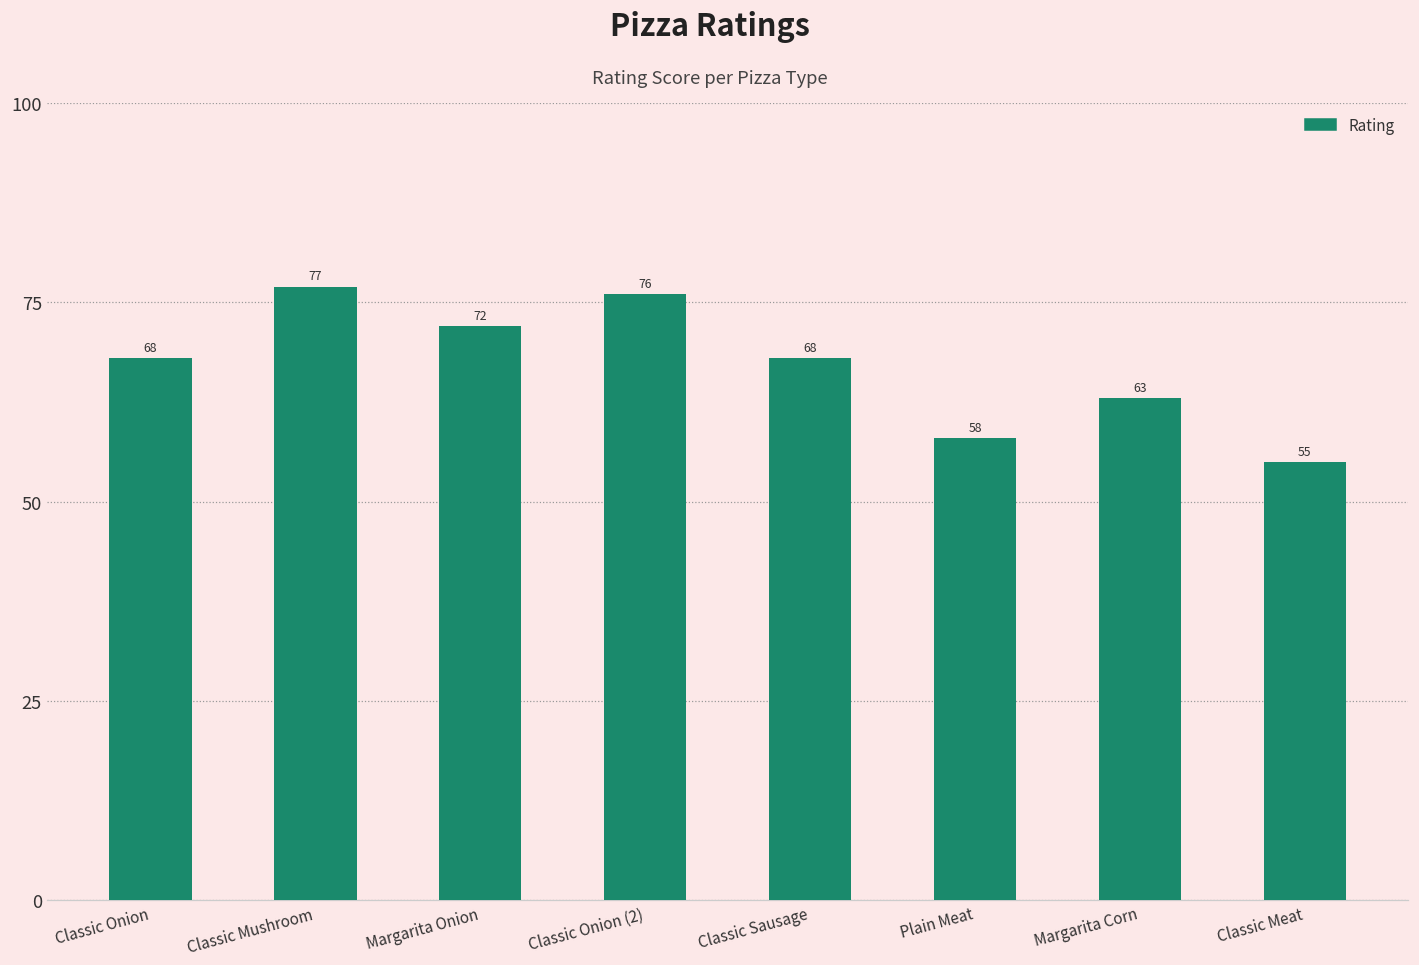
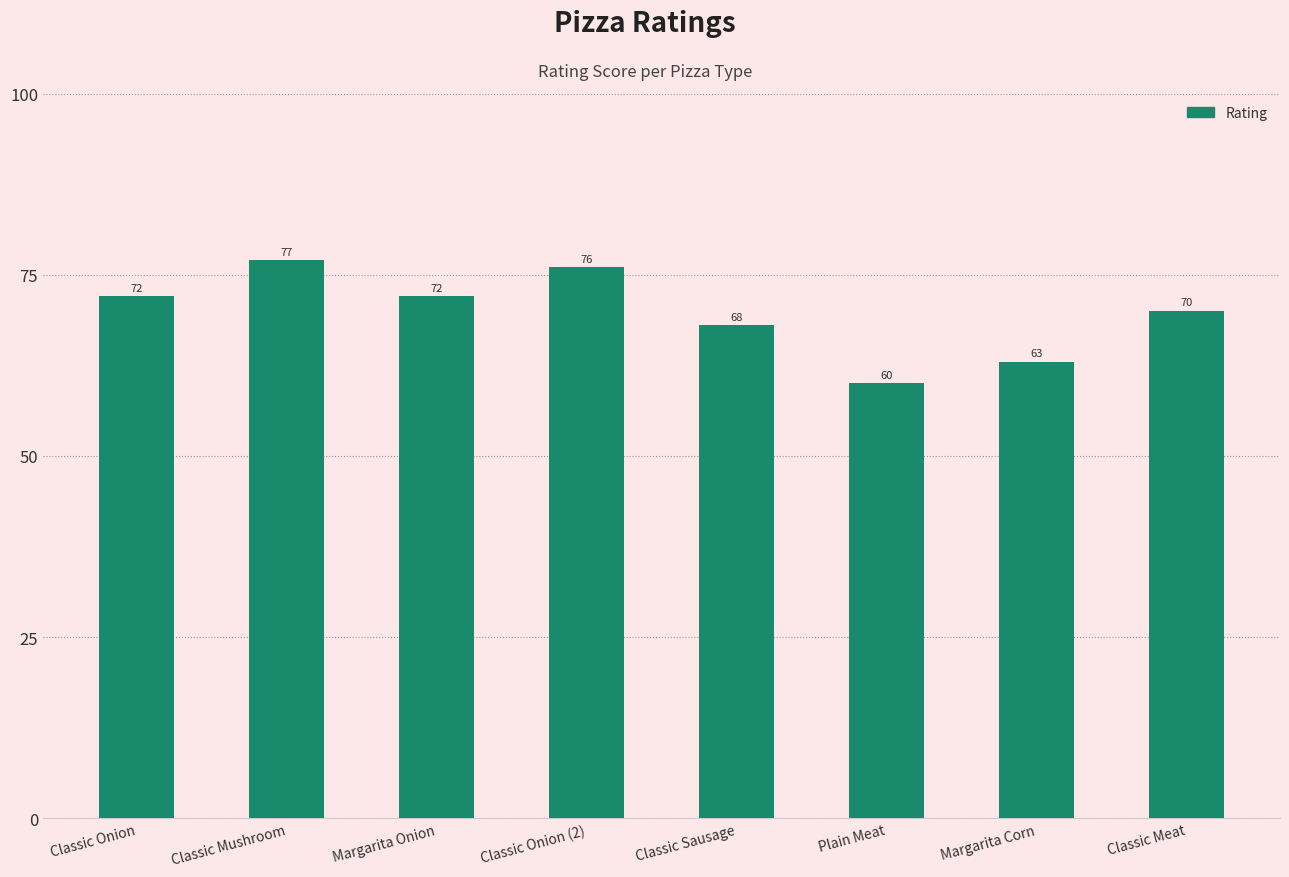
Classic Onion: 68 -> 72
Plain Meat: 58 -> 60
Classic Meat: 55 -> 70
